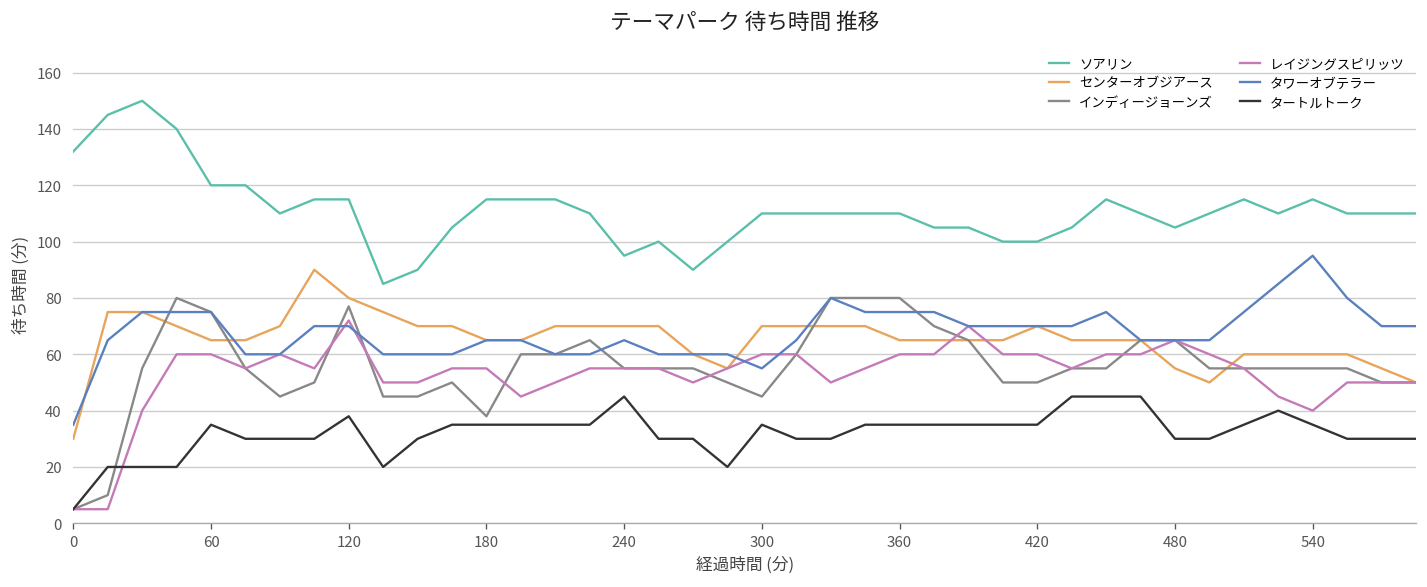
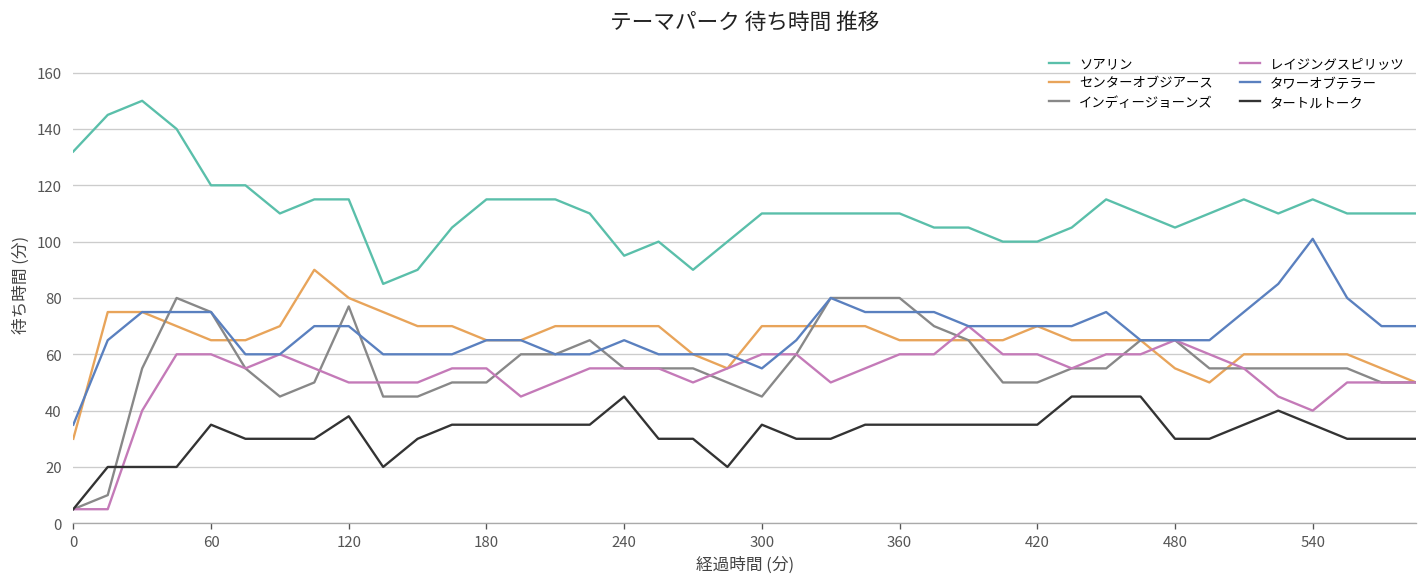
レイジングスピリッツ, 120: 72 -> 50
インディージョーンズ, 180: 38 -> 50
タワーオブテラー, 540: 95 -> 101
